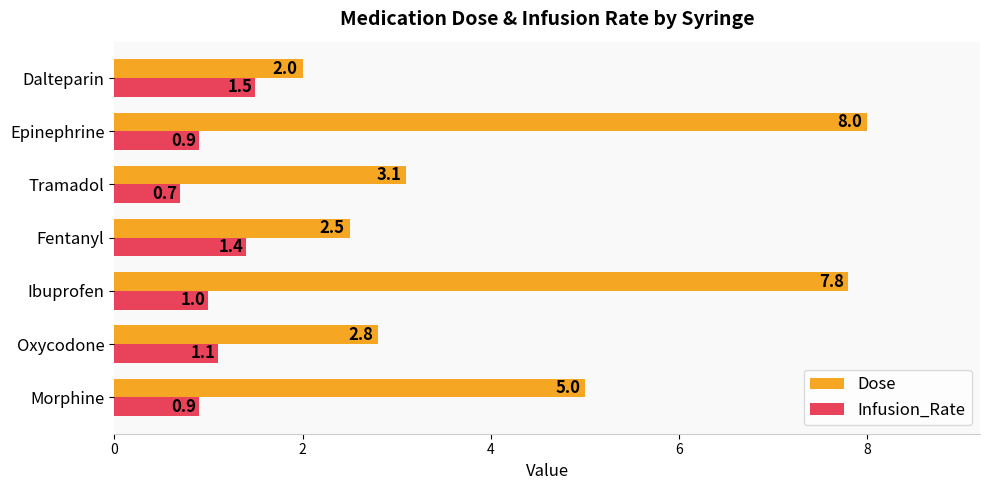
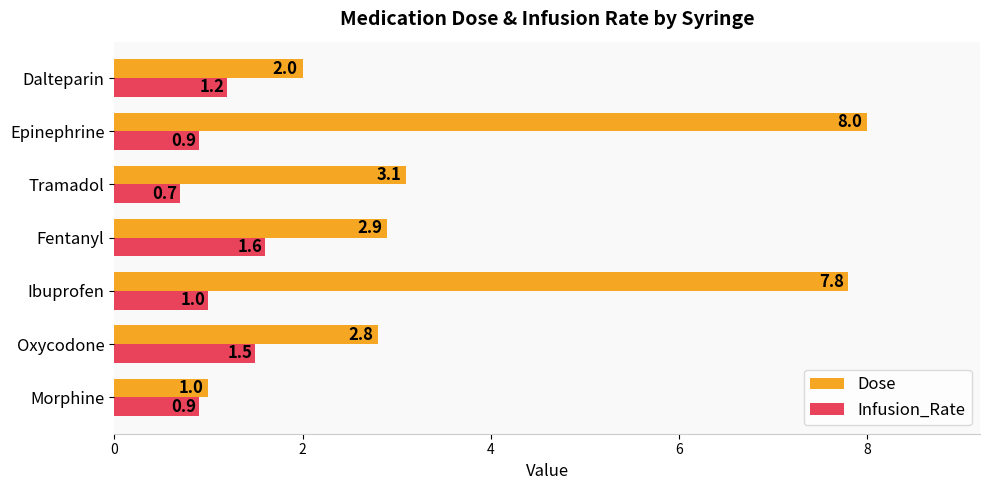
Infusion_Rate, Dalteparin: 1.5 -> 1.2
Dose, Fentanyl: 2.5 -> 2.9
Infusion_Rate, Fentanyl: 1.4 -> 1.6
Infusion_Rate, Oxycodone: 1.1 -> 1.5
Dose, Morphine: 5.0 -> 1.0
